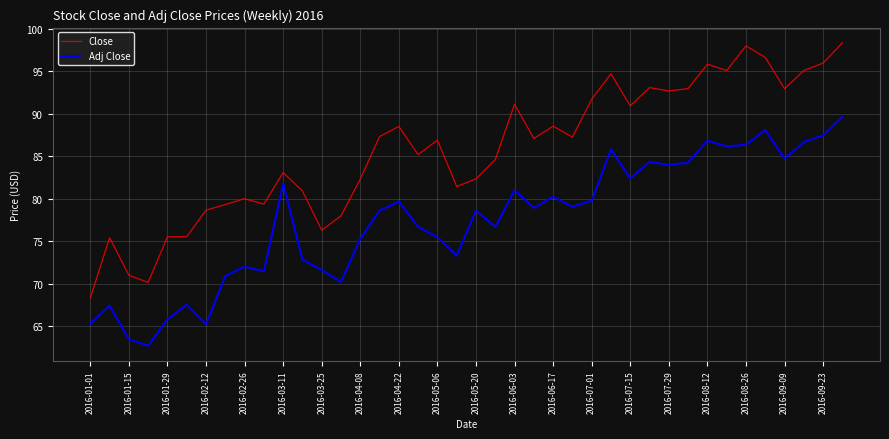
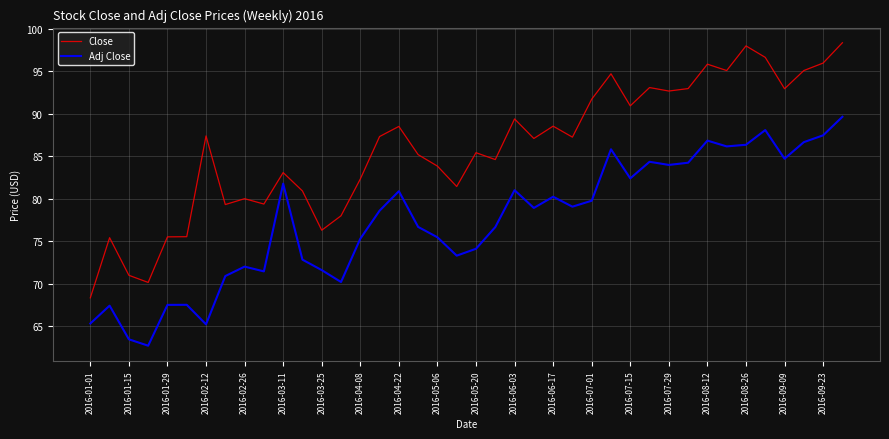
Adj Close, 2016-01-29: 66 -> 68
Close, 2016-02-12: 79 -> 87
Adj Close, 2016-04-22: 80 -> 81
Close, 2016-05-06: 87 -> 84
Close, 2016-05-20: 82 -> 85
Adj Close, 2016-05-20: 79 -> 74
Close, 2016-06-03: 91 -> 89
